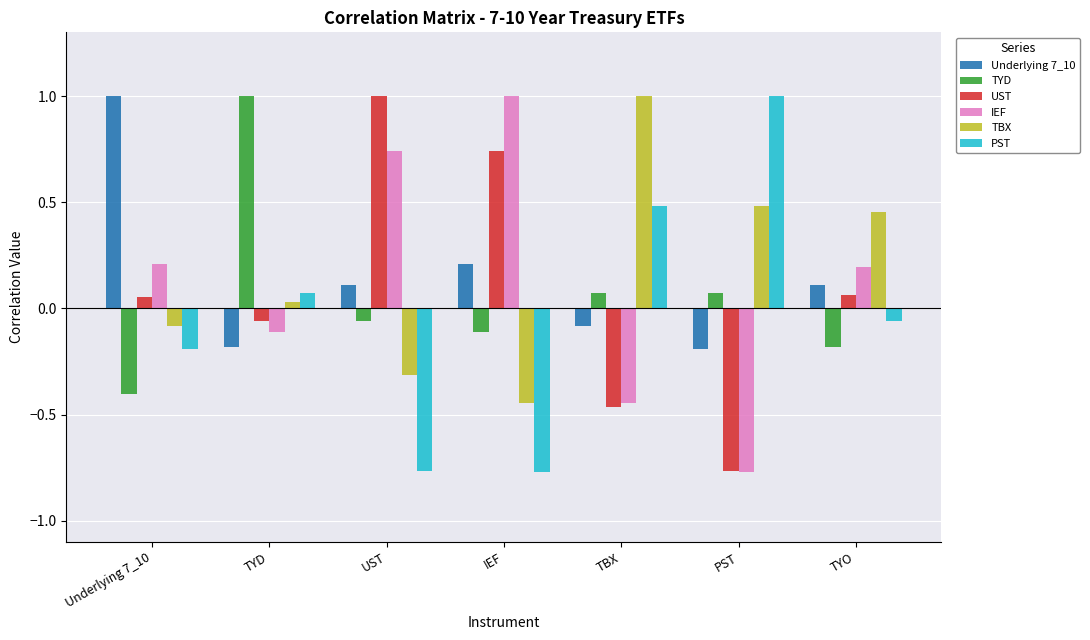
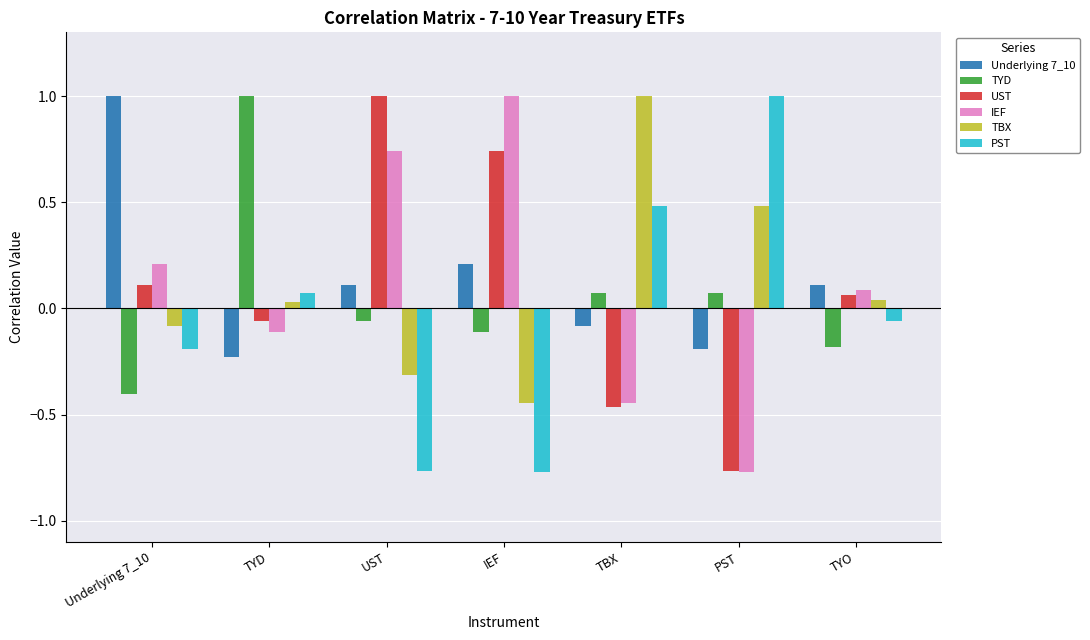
UST, Underlying 7_10: 0.06 -> 0.11
Underlying 7_10, TYD: -0.18 -> -0.23
IEF, TYO: 0.19 -> 0.09
TBX, TYO: 0.45 -> 0.04
